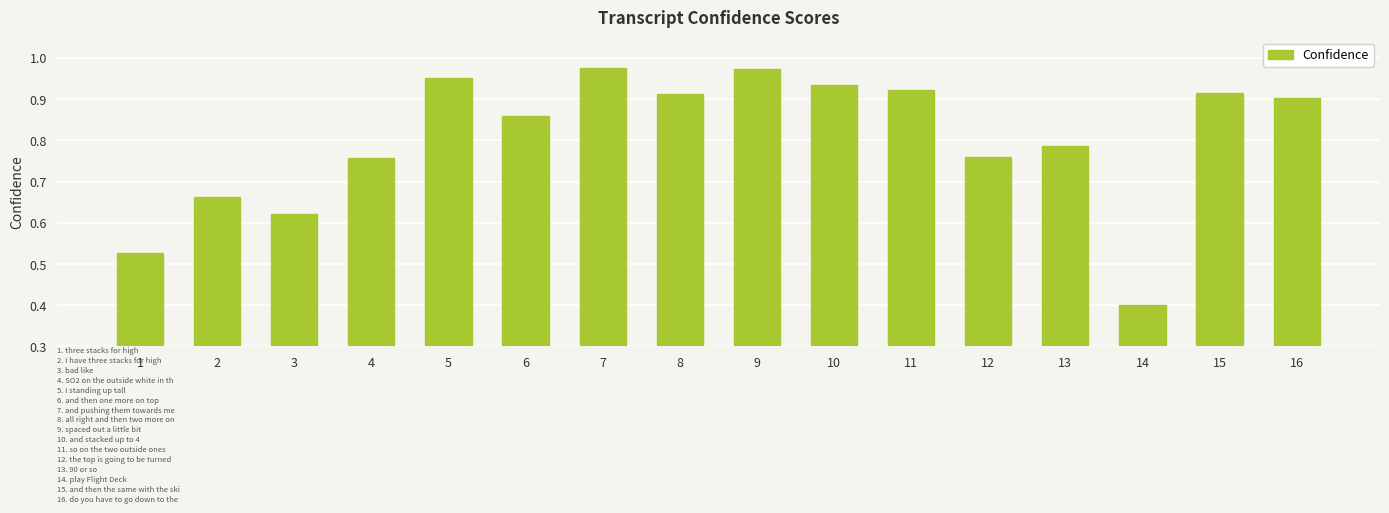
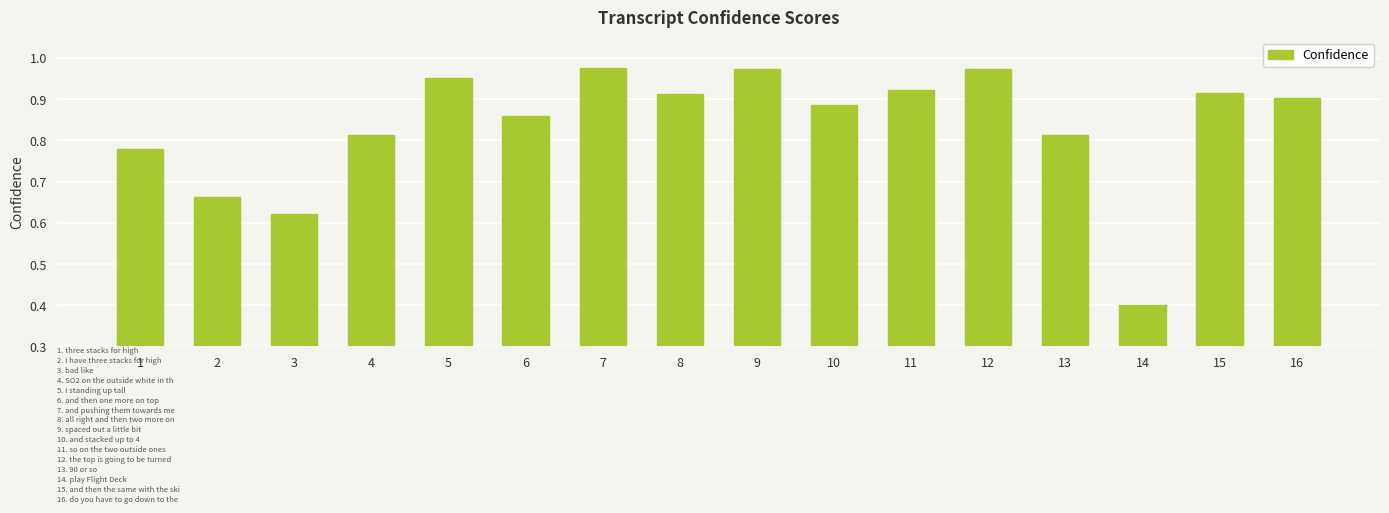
1: 0.53 -> 0.78
4: 0.76 -> 0.81
10: 0.93 -> 0.89
12: 0.76 -> 0.97
13: 0.79 -> 0.81
